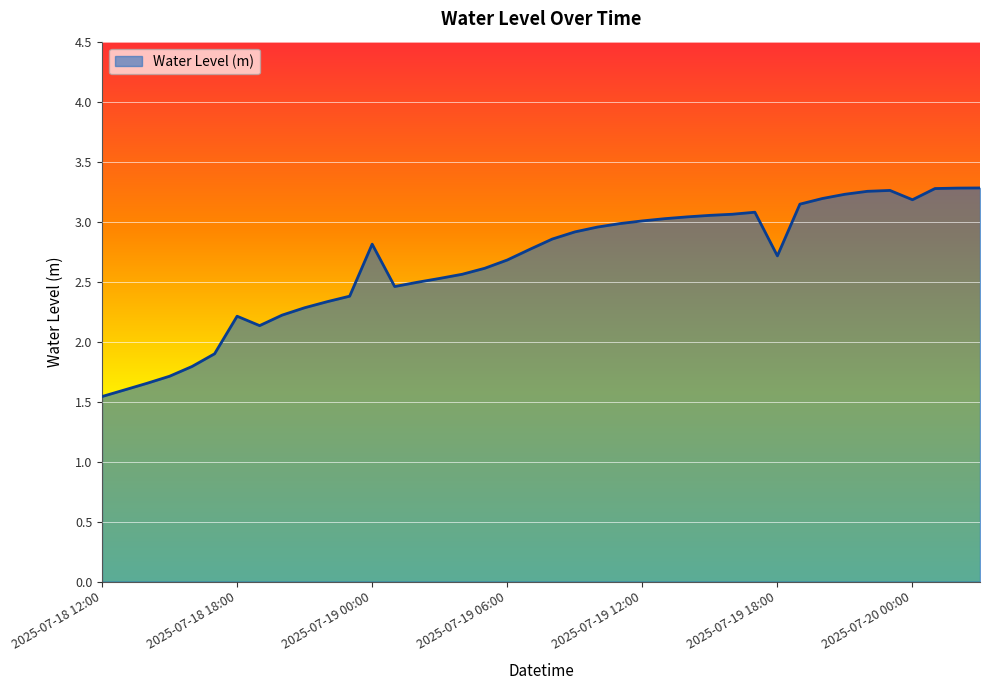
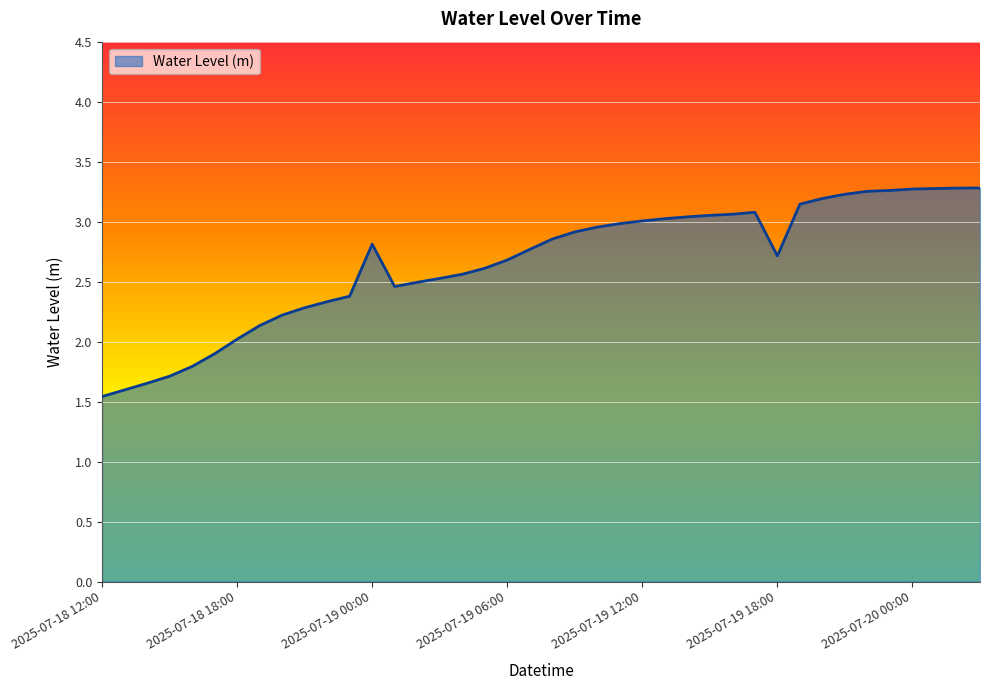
2025-07-18 18:00: 2.21 -> 2.02
2025-07-20 00:00: 3.18 -> 3.27
